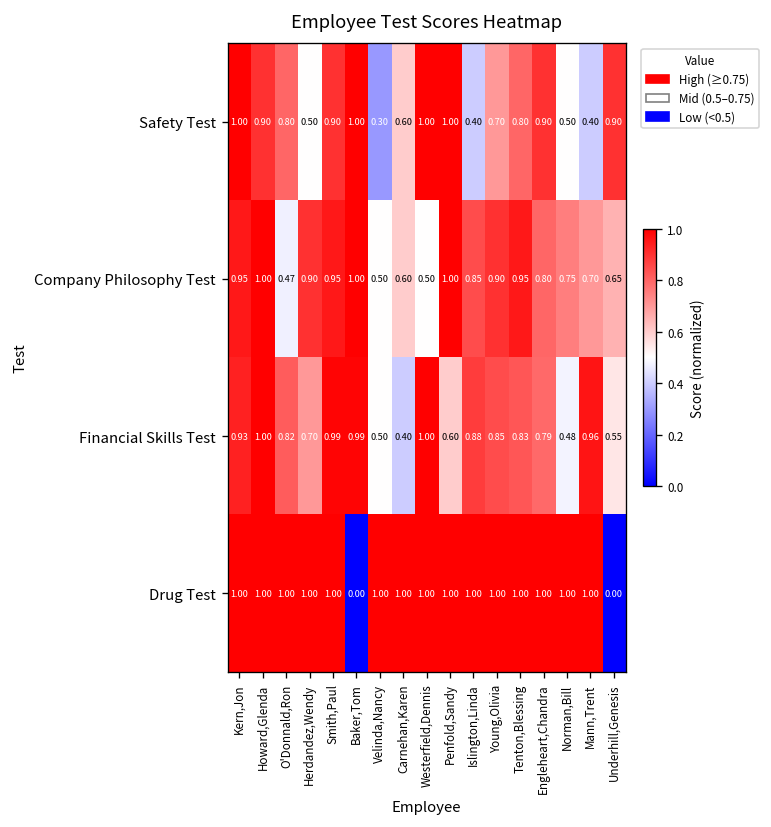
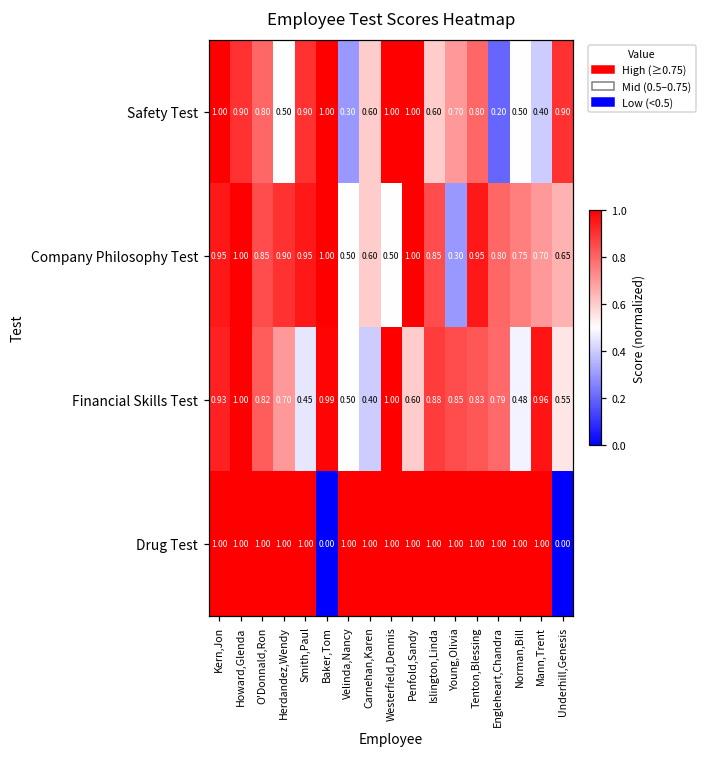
Safety Test, Islington,Linda: 0.40 -> 0.60
Safety Test, Engleheart,Chandra: 0.90 -> 0.20
Company Philosophy Test, O'Donnald,Ron: 0.47 -> 0.85
Company Philosophy Test, Young,Olivia: 0.90 -> 0.30
Financial Skills Test, Smith,Paul: 0.99 -> 0.45
